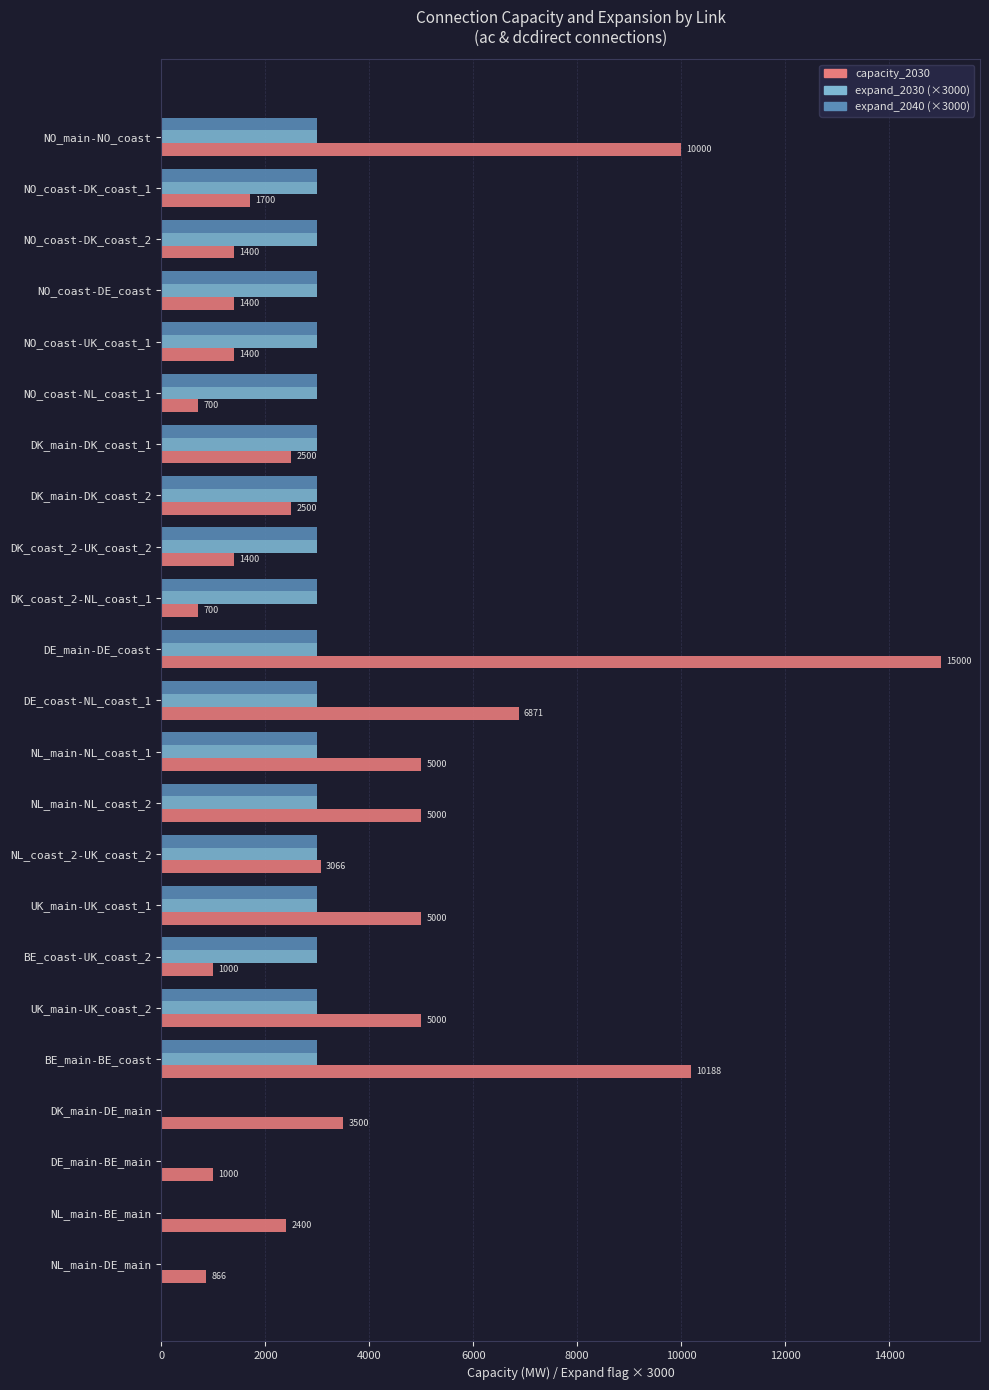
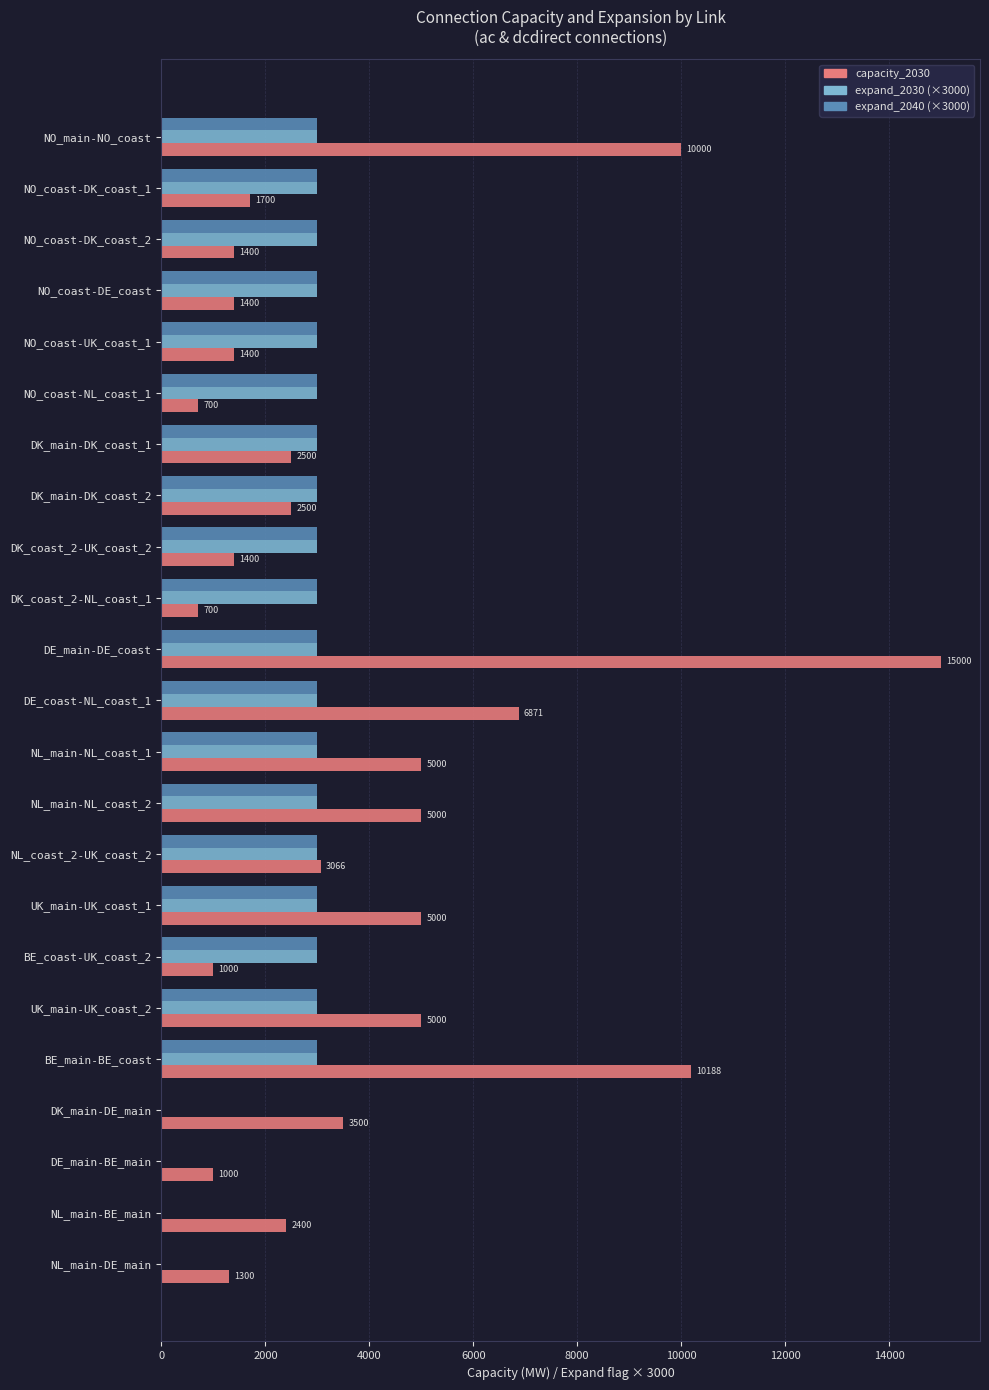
capacity_2030, NL_main-DE_main: 866 -> 1300
